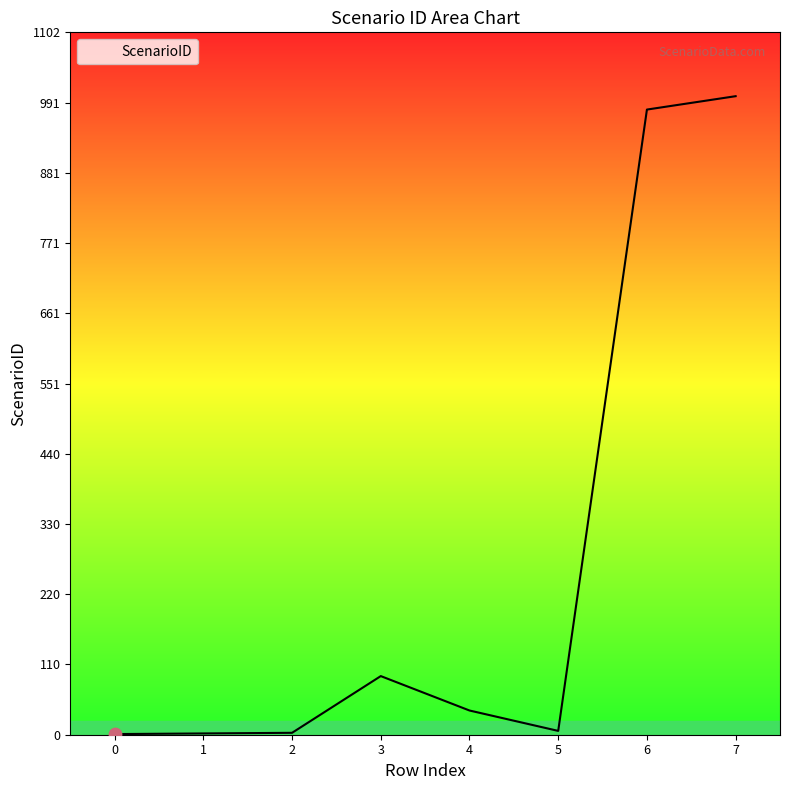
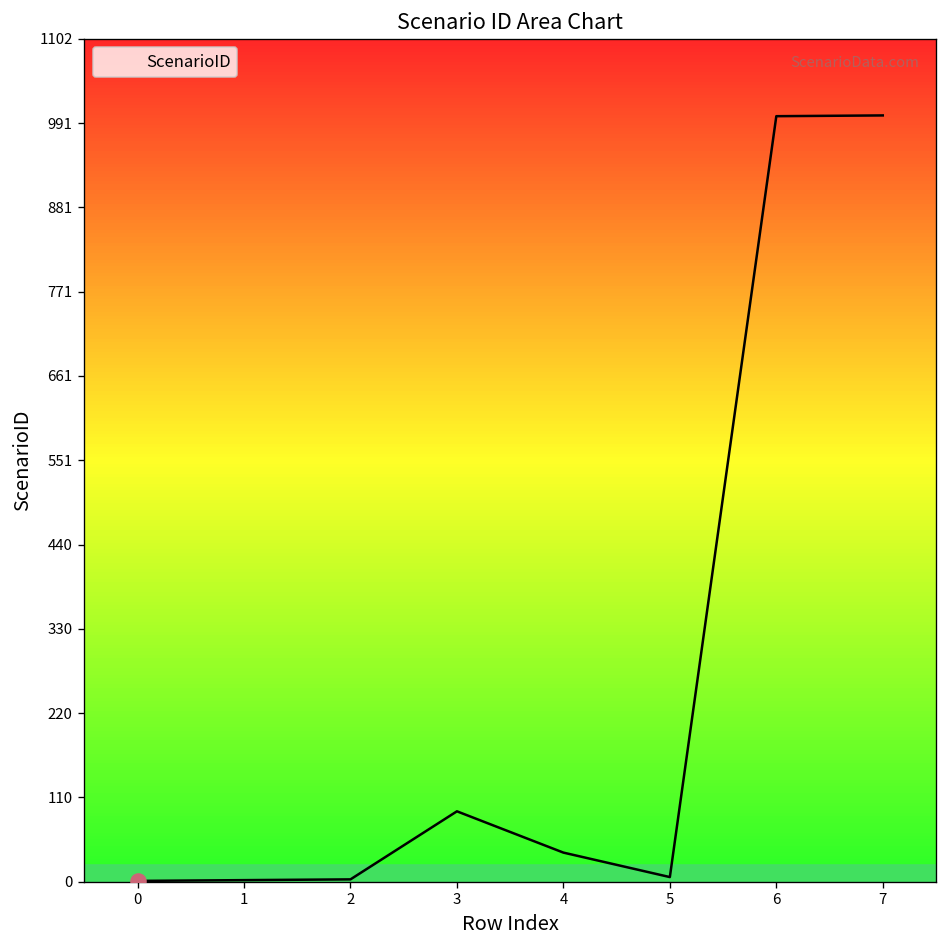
ScenarioID, 6: 980 -> 1000
